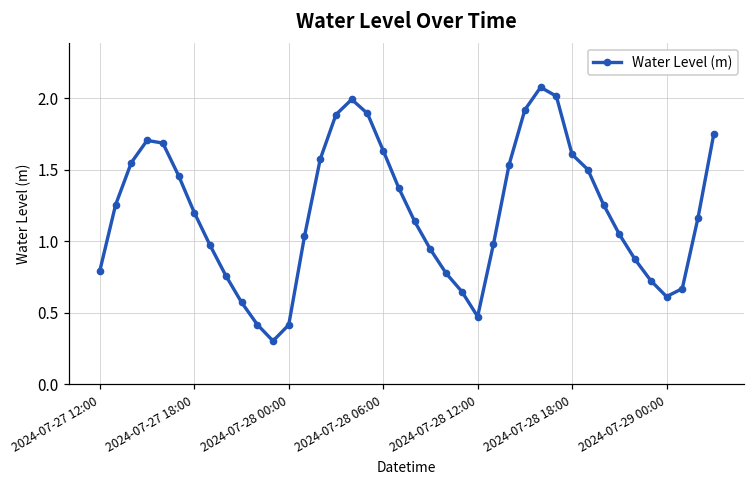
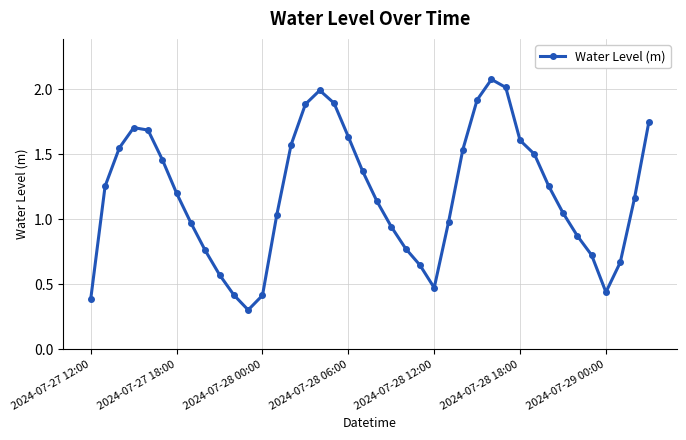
2024-07-27 12:00: 0.79 -> 0.39
2024-07-29 00:00: 0.61 -> 0.44
